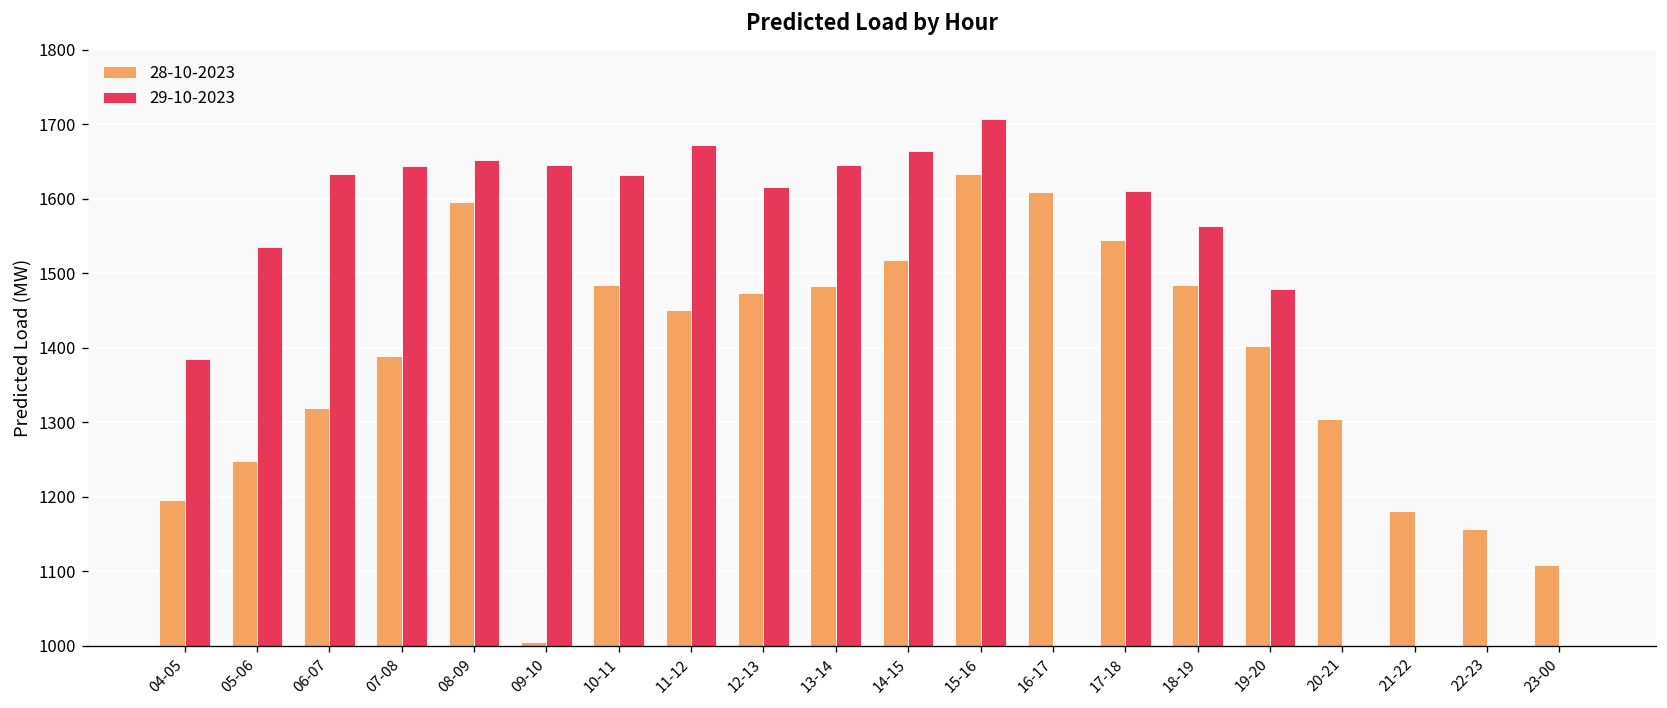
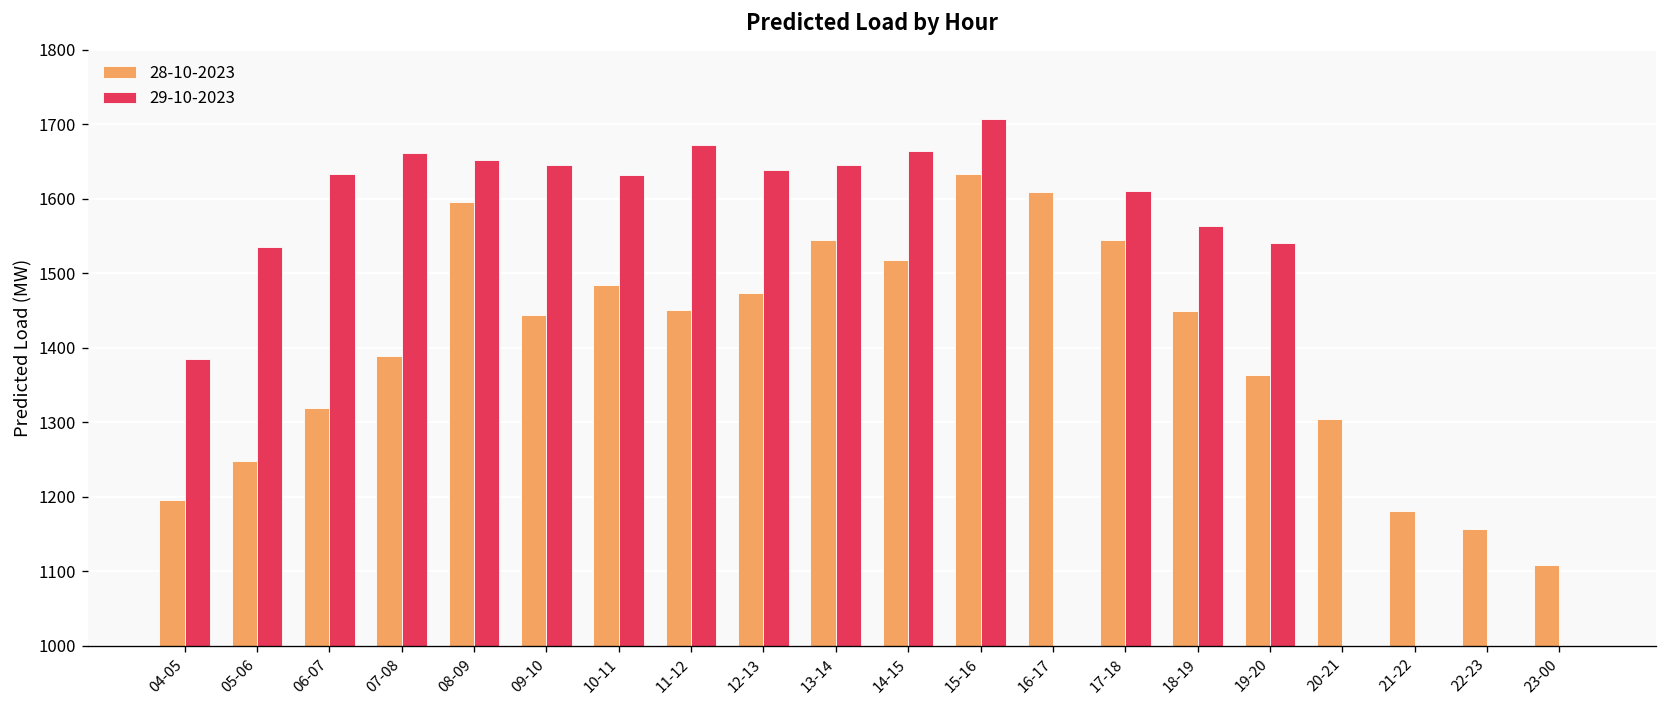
29-10-2023, 07-08: 1640 -> 1660
28-10-2023, 09-10: 1000 -> 1440
29-10-2023, 12-13: 1620 -> 1640
28-10-2023, 13-14: 1480 -> 1540
28-10-2023, 18-19: 1480 -> 1450
28-10-2023, 19-20: 1400 -> 1360
29-10-2023, 19-20: 1480 -> 1540
